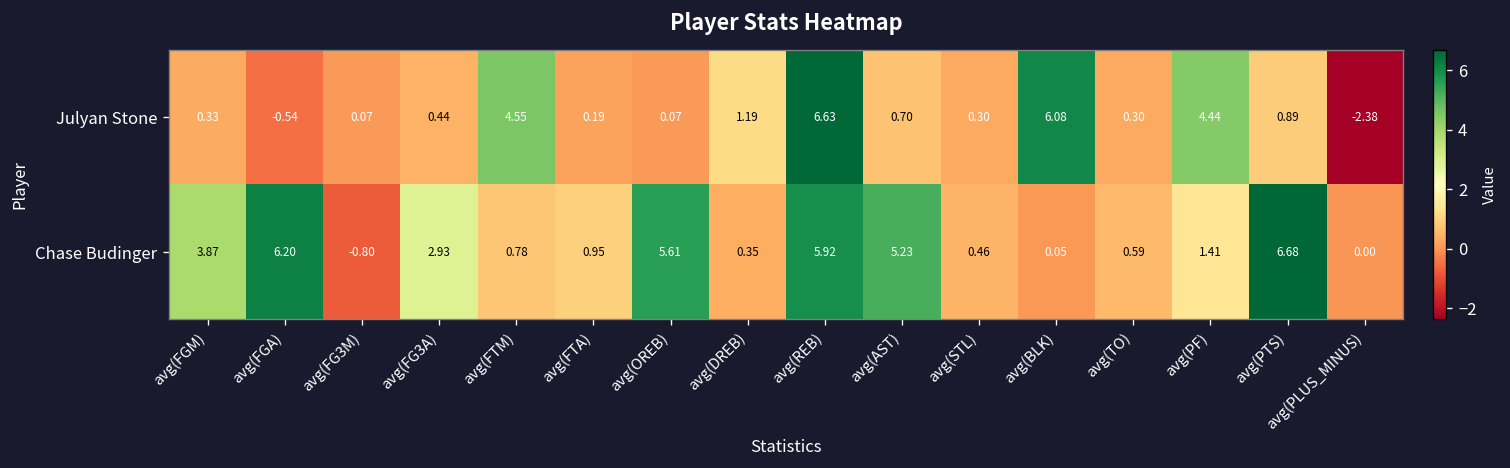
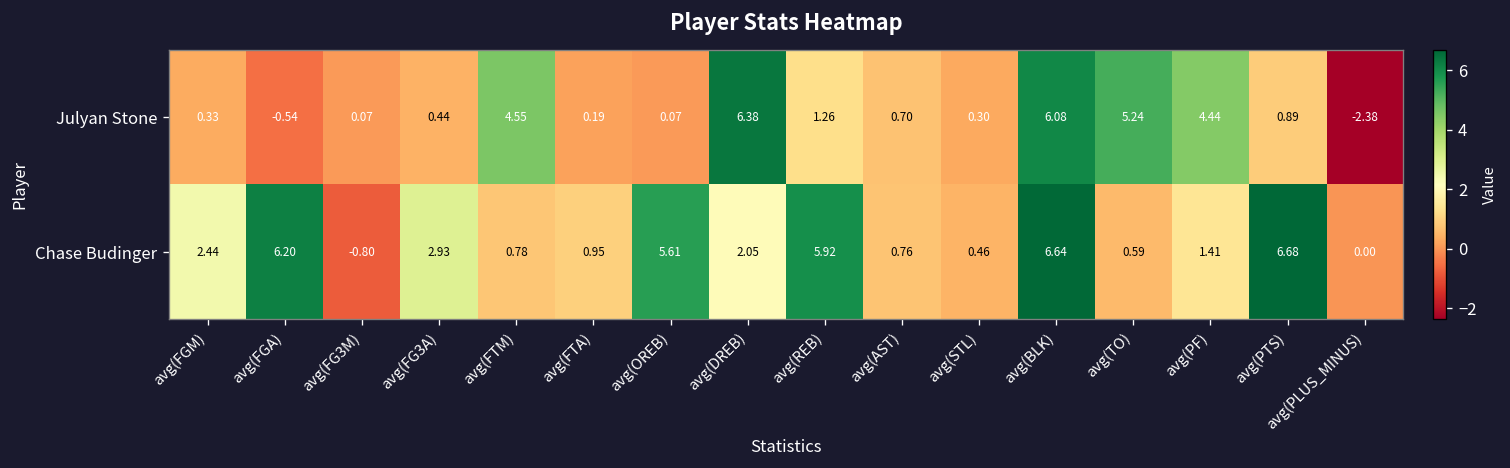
Julyan Stone, avg(DREB): 1.19 -> 6.38
Julyan Stone, avg(REB): 6.63 -> 1.26
Julyan Stone, avg(TO): 0.30 -> 5.24
Chase Budinger, avg(FGM): 3.87 -> 2.44
Chase Budinger, avg(DREB): 0.35 -> 2.05
Chase Budinger, avg(AST): 5.23 -> 0.76
Chase Budinger, avg(BLK): 0.05 -> 6.64
